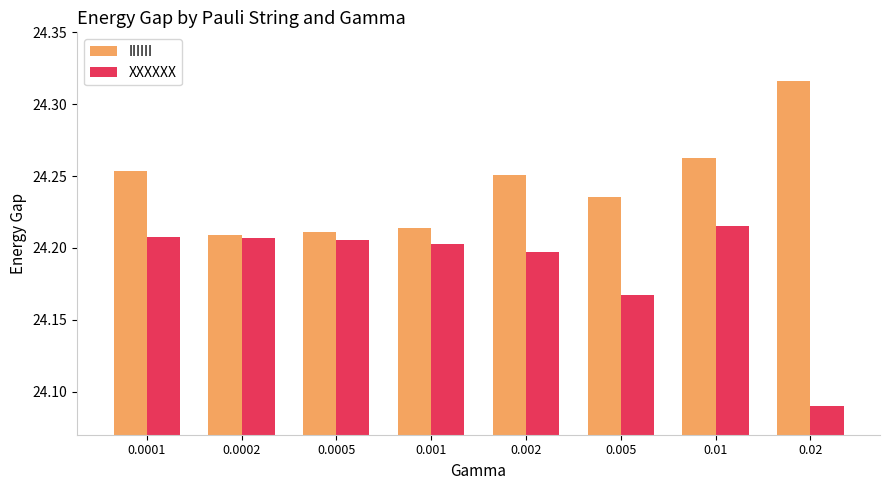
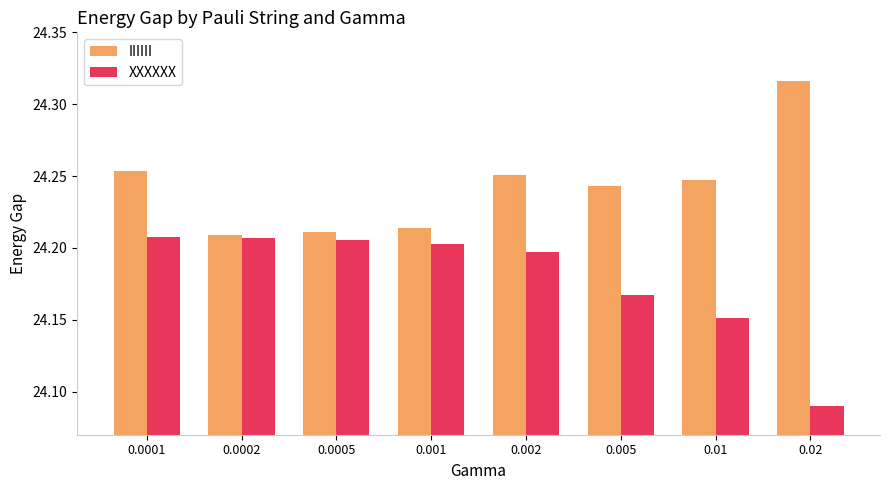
IIIIII, 0.005: 24.235 -> 24.243
IIIIII, 0.01: 24.262 -> 24.247
XXXXXX, 0.01: 24.215 -> 24.151
